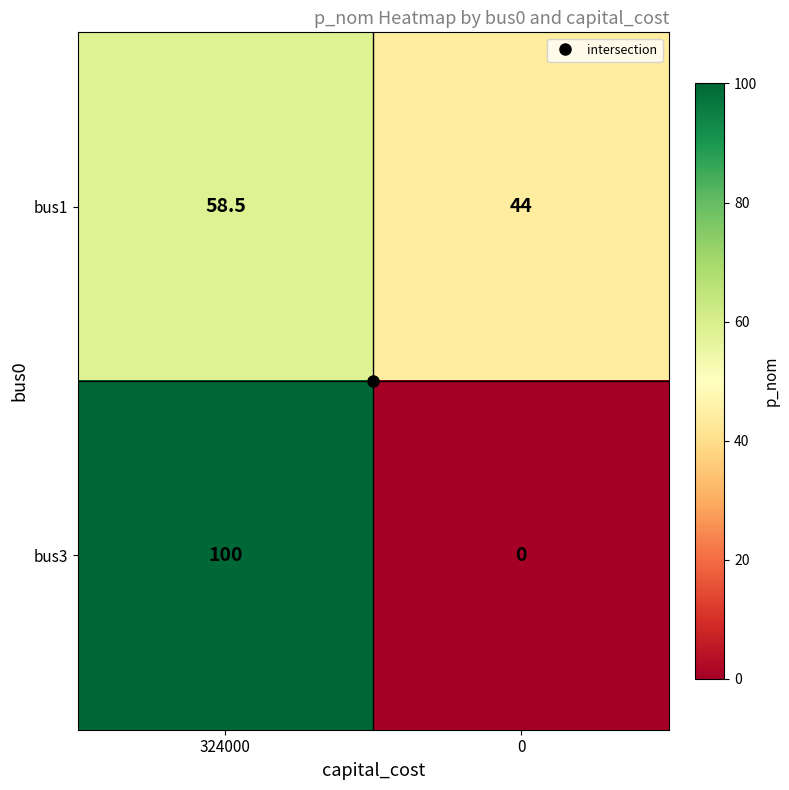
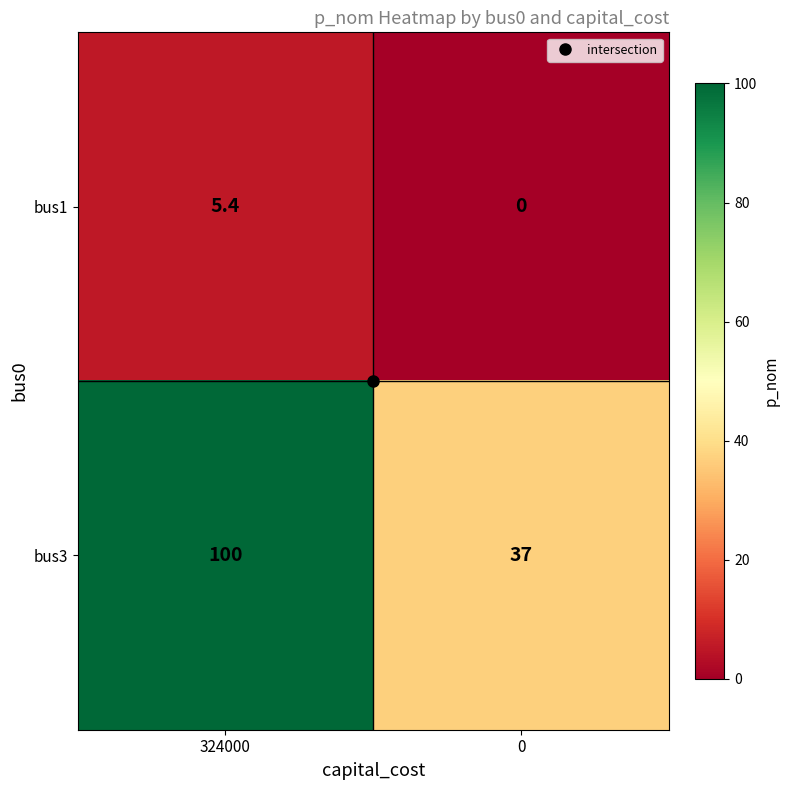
bus1, 324000: 58.5 -> 5.4
bus1, 0: 44 -> 0
bus3, 0: 0 -> 37
